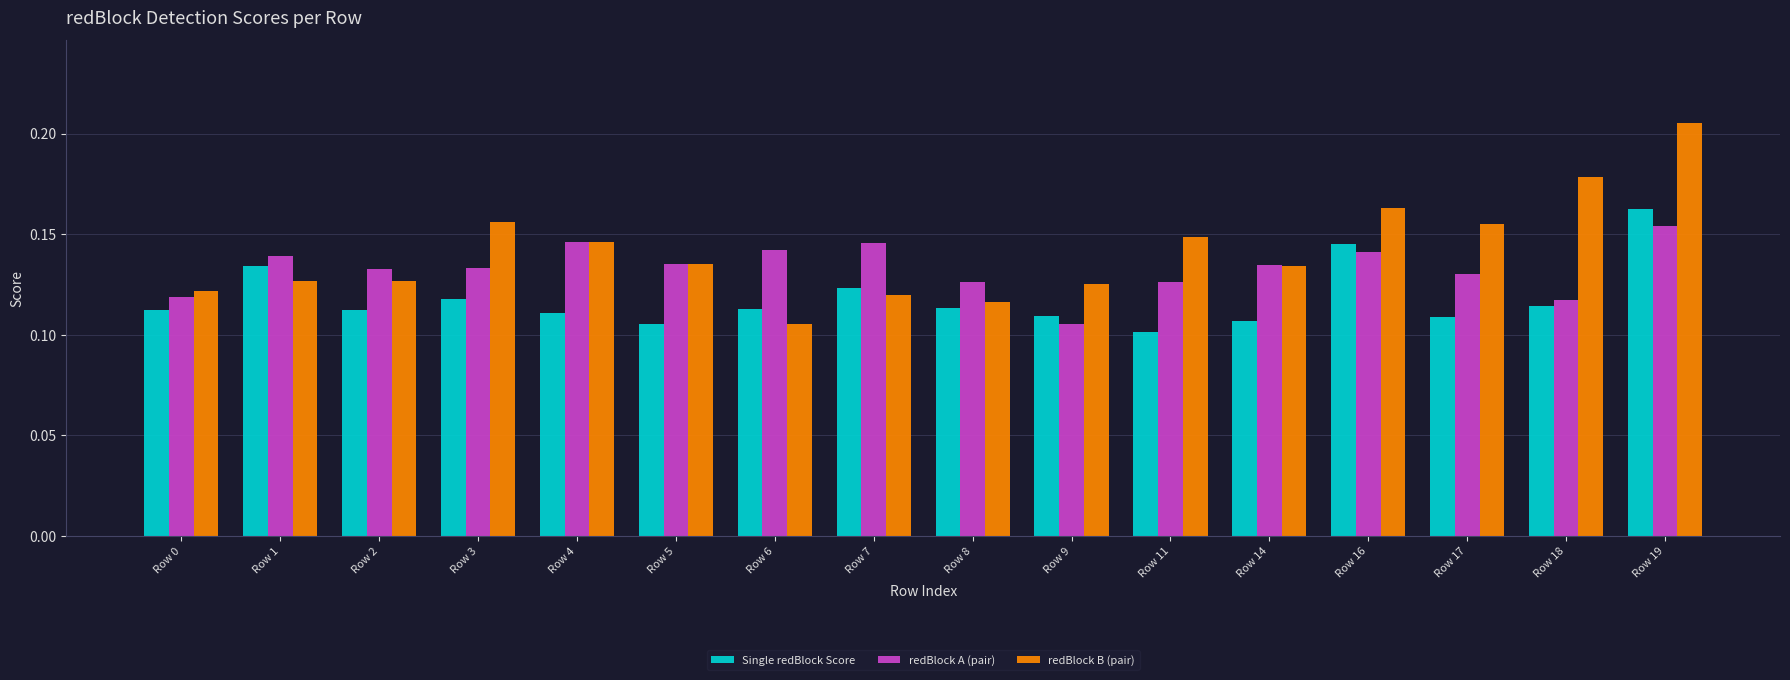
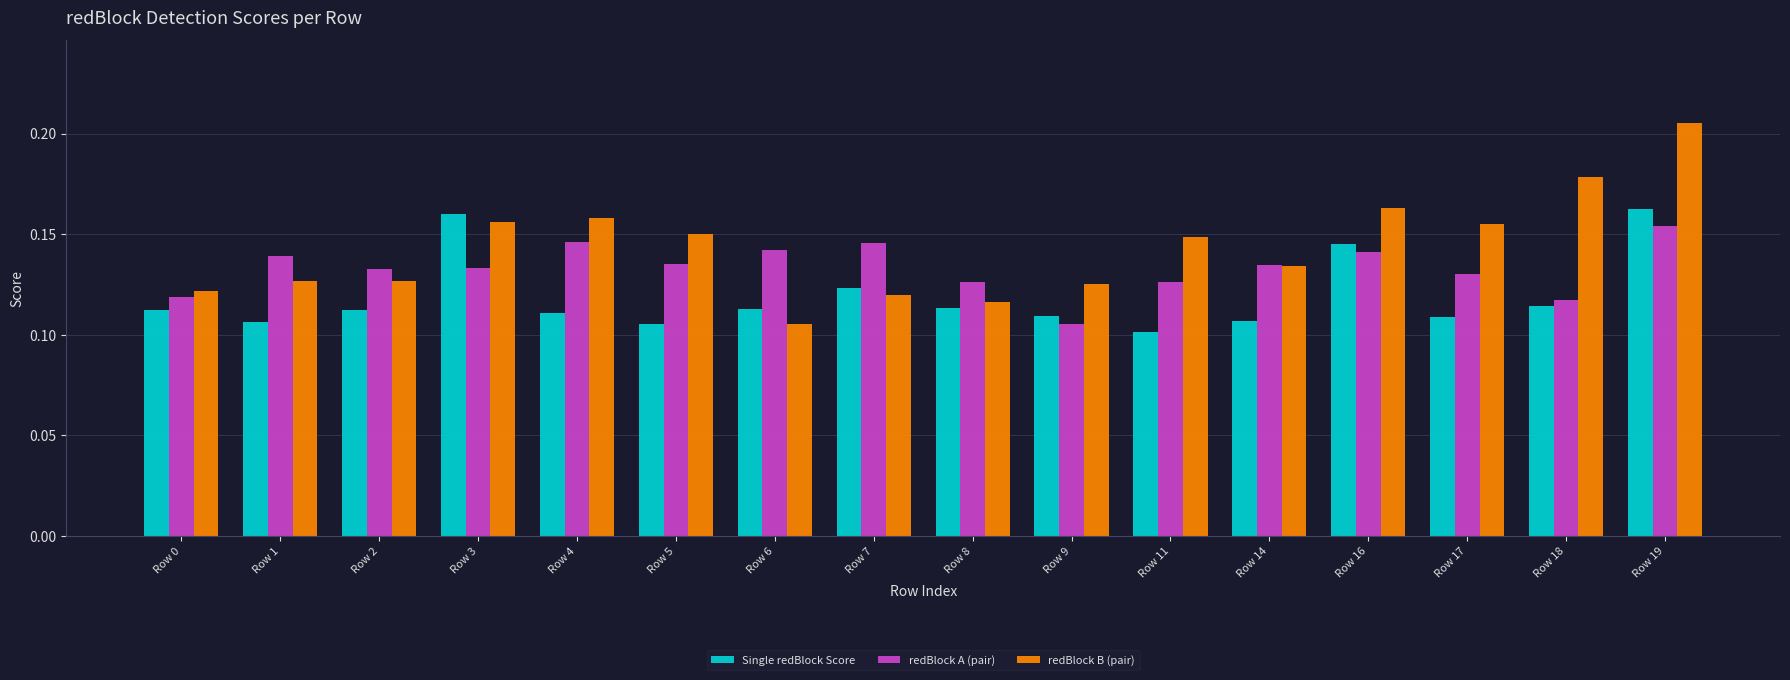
Single redBlock Score, Row 1: 0.134 -> 0.106
Single redBlock Score, Row 3: 0.118 -> 0.160
redBlock B (pair), Row 4: 0.146 -> 0.158
redBlock B (pair), Row 5: 0.135 -> 0.150
